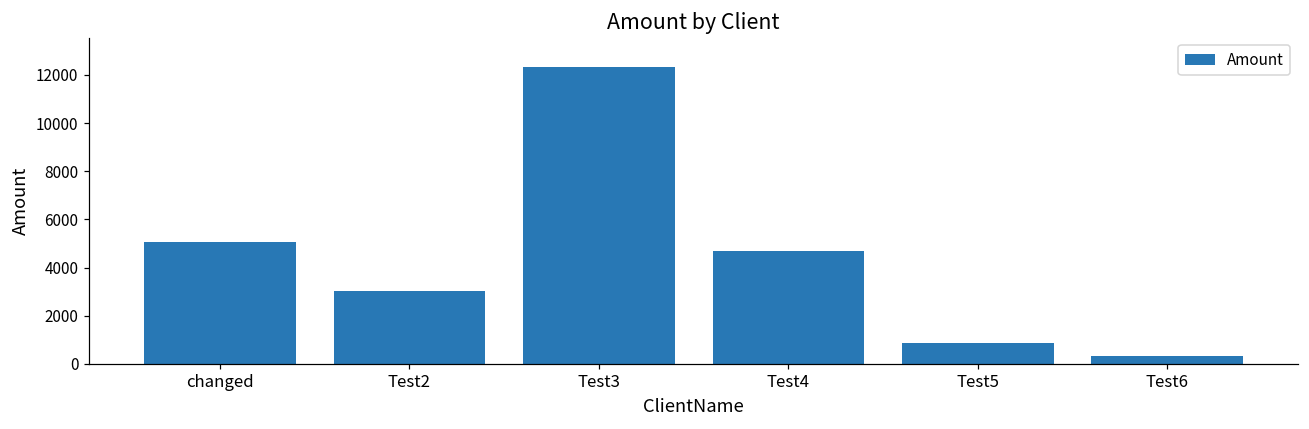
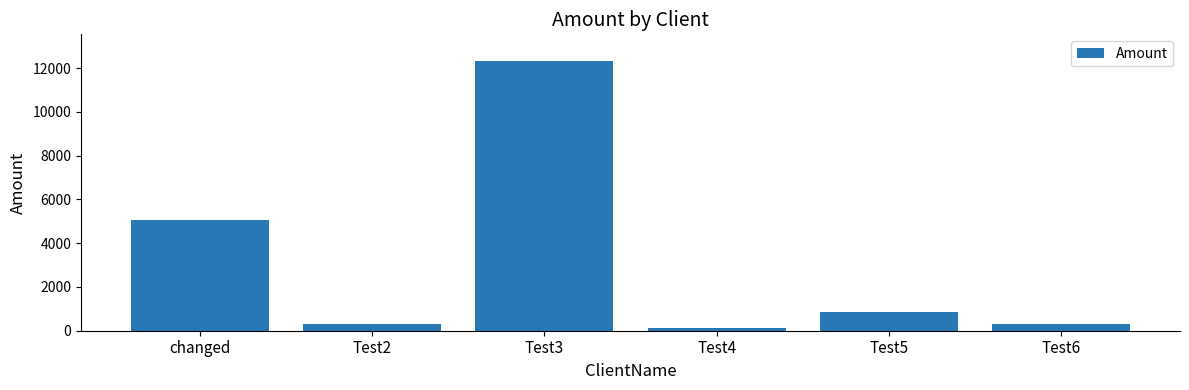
Test2: 3000 -> 300
Test4: 4700 -> 100
